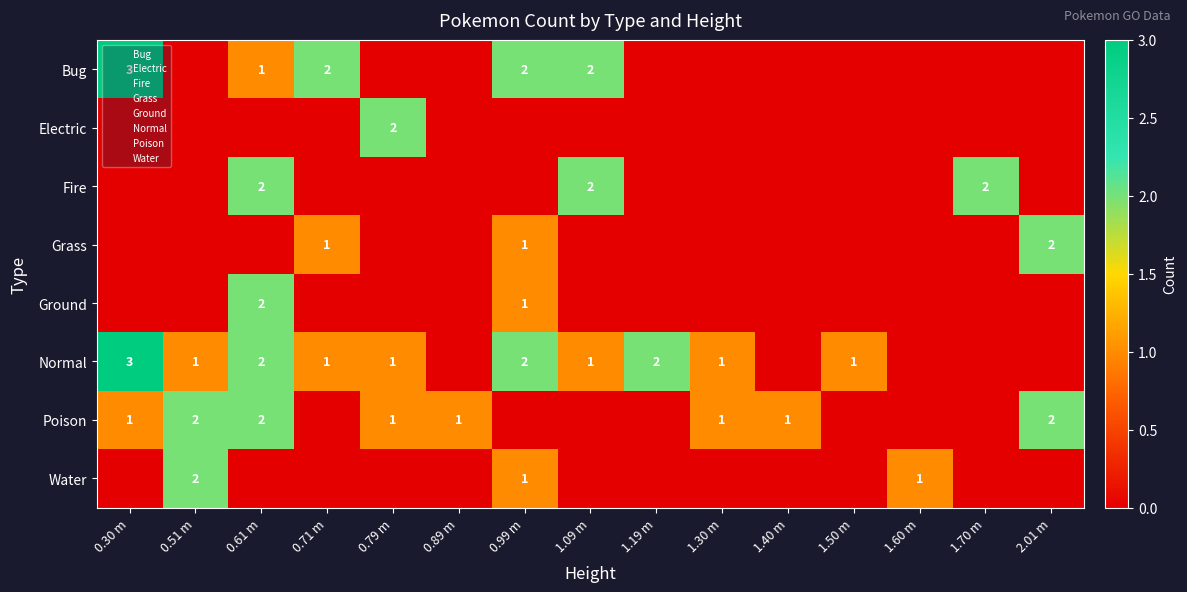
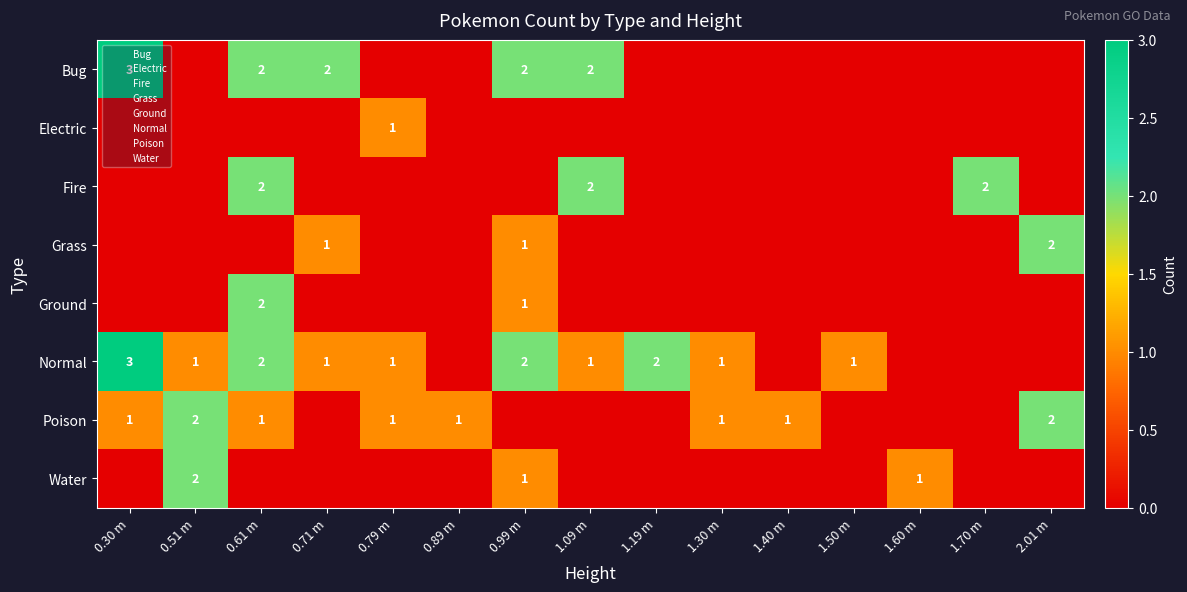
Bug, 0.61 m: 1 -> 2
Electric, 0.79 m: 2 -> 1
Poison, 0.61 m: 2 -> 1
